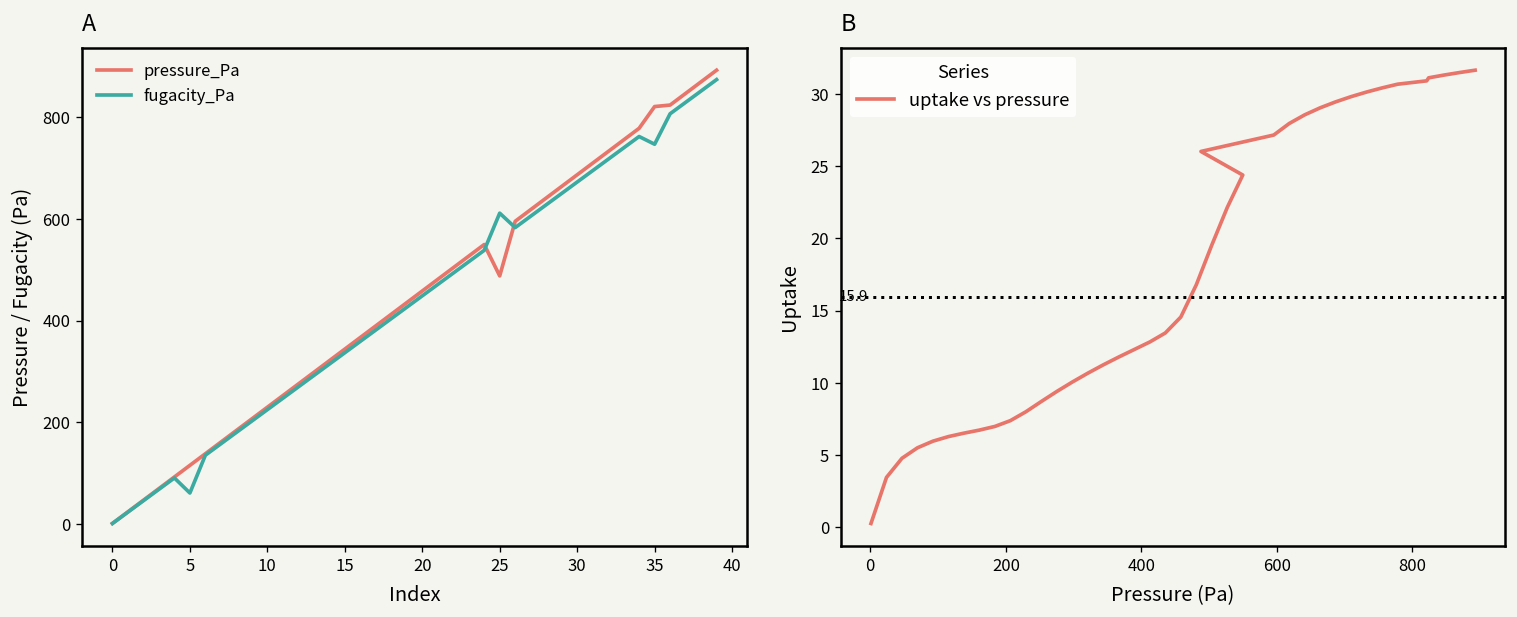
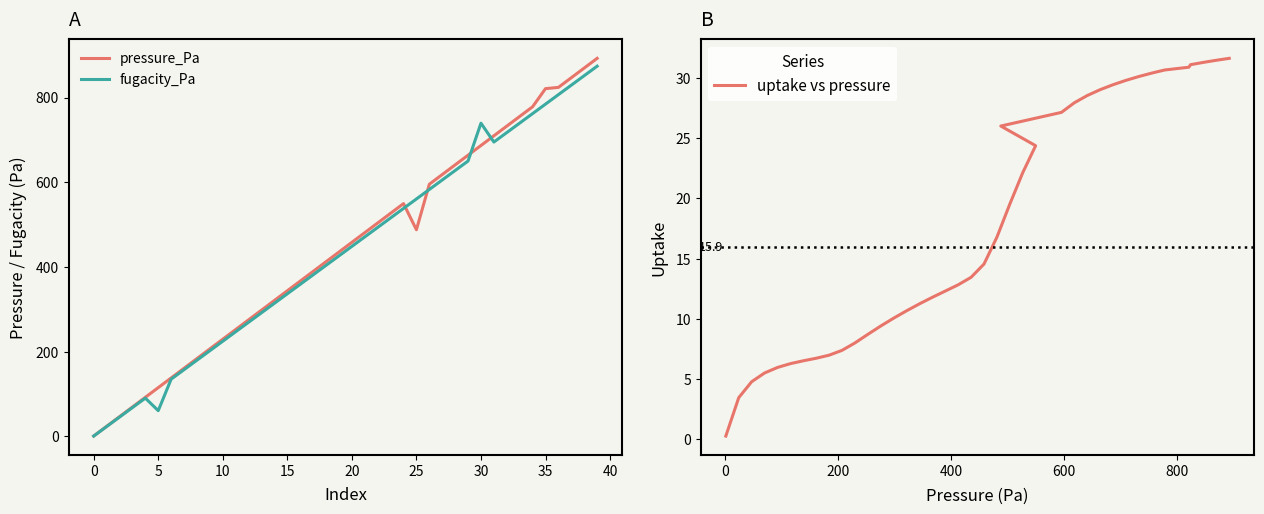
A, fugacity_Pa, 25: 610 -> 560
A, fugacity_Pa, 30: 670 -> 740
A, fugacity_Pa, 35: 750 -> 780
